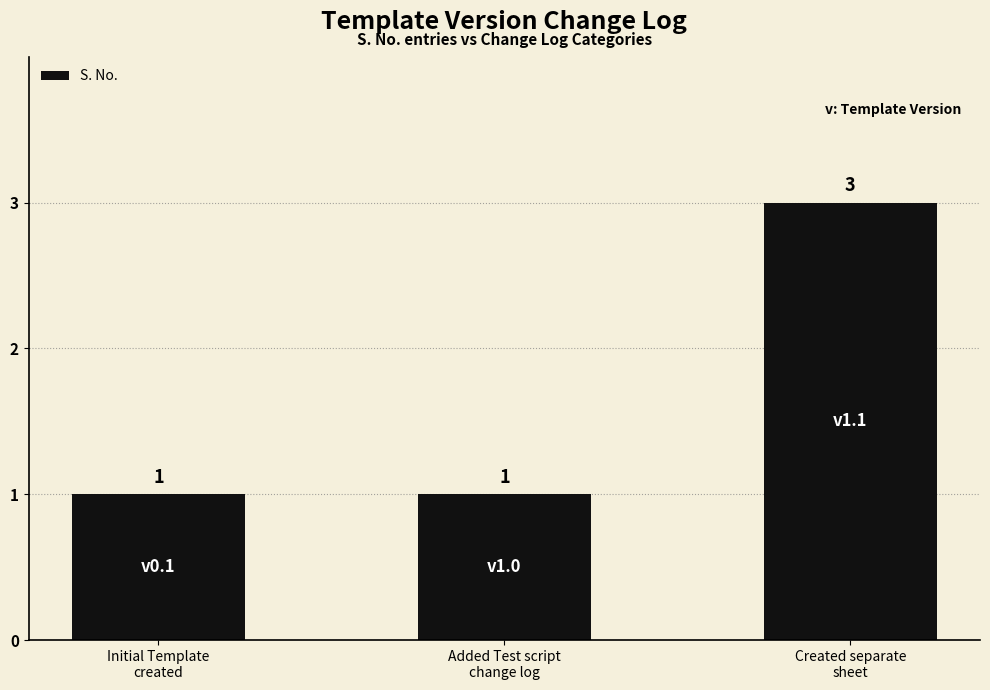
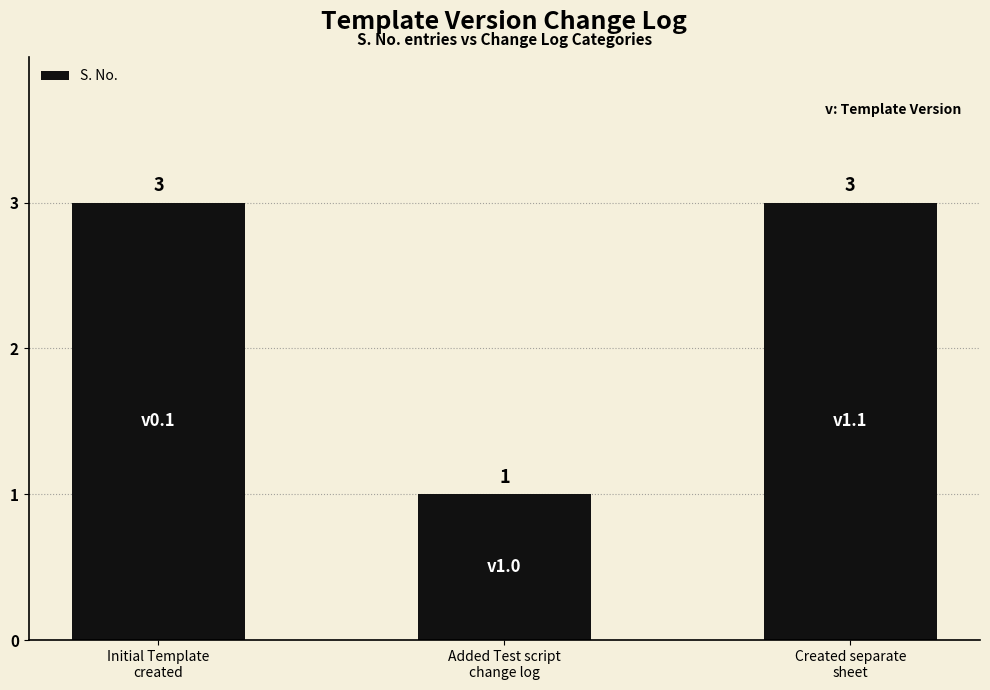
Initial Template created: 1 -> 3
